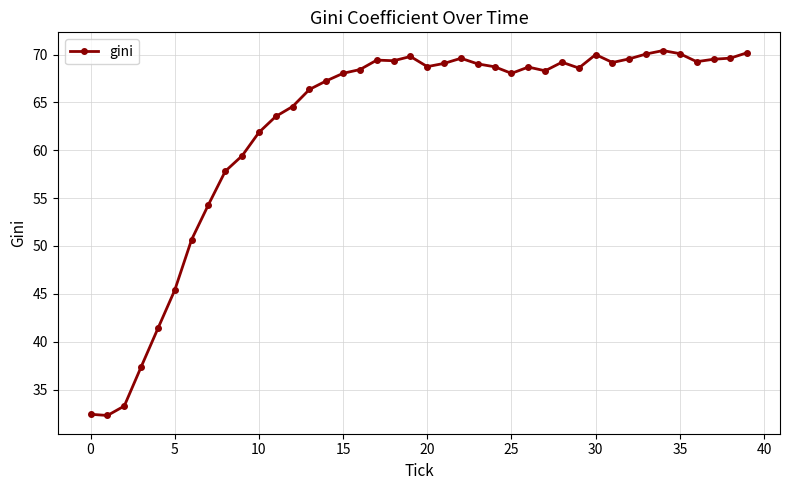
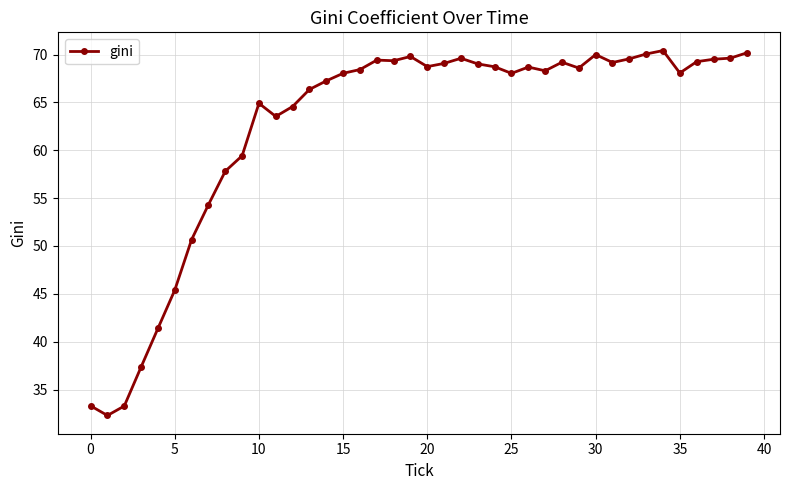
0: 32 -> 33
10: 62 -> 65
35: 70 -> 68
